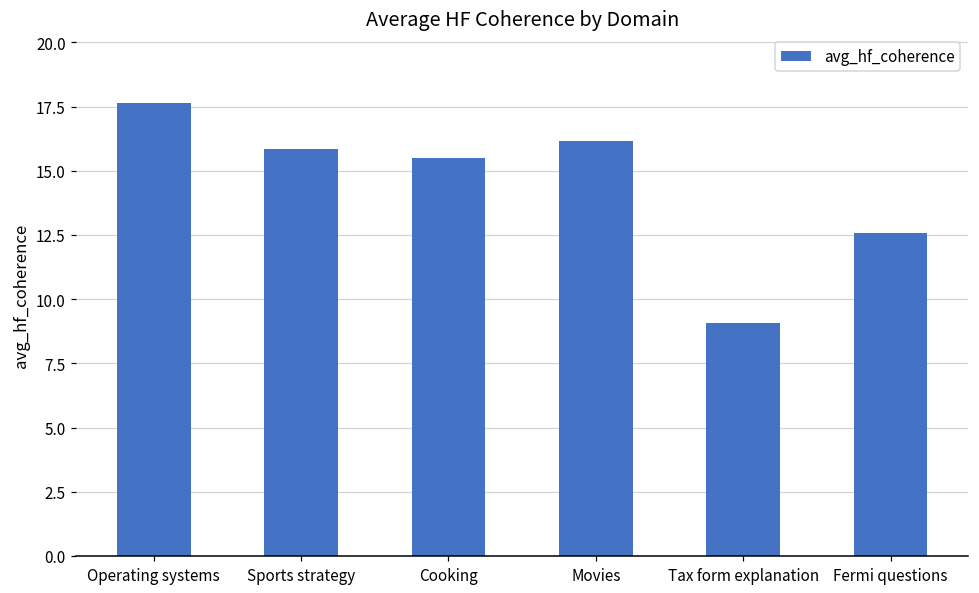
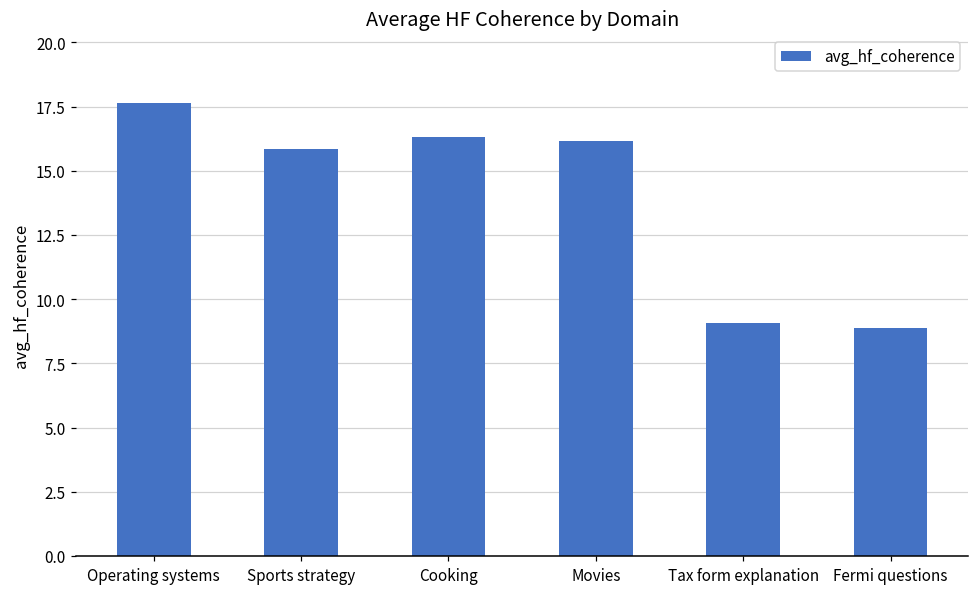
Cooking: 15.5 -> 16.3
Fermi questions: 12.6 -> 8.9
